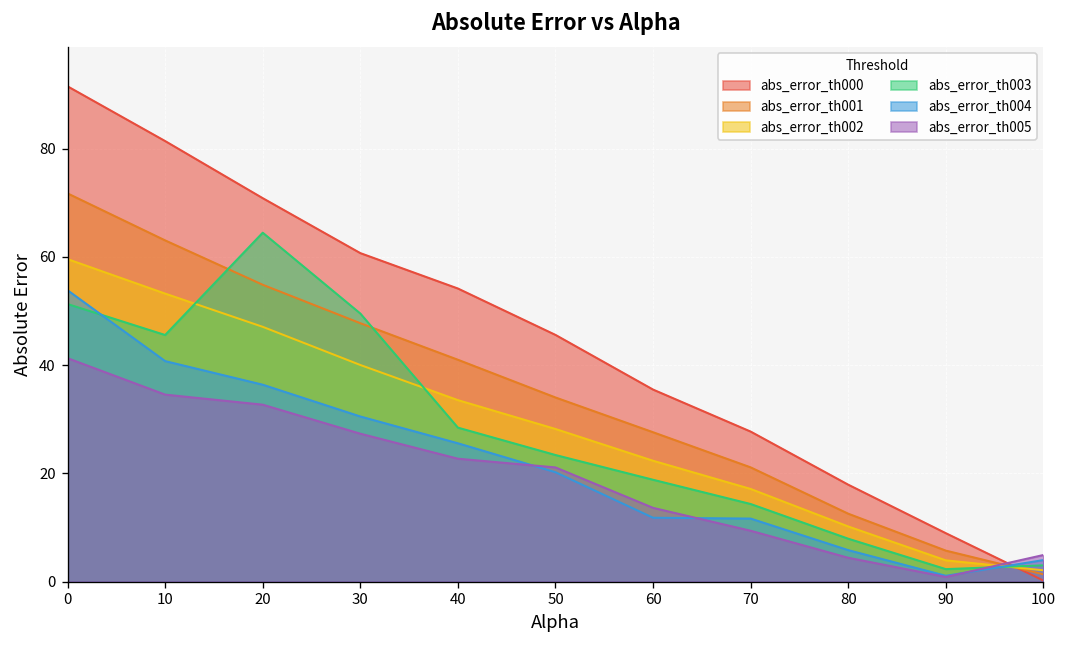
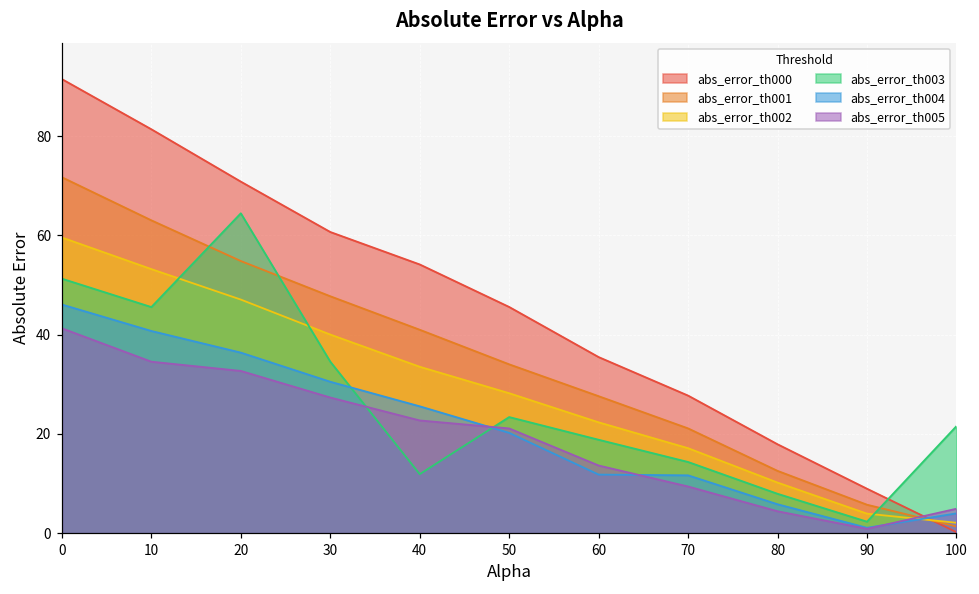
abs_error_th004, 0: 54 -> 46
abs_error_th003, 30: 50 -> 35
abs_error_th003, 40: 28 -> 12
abs_error_th003, 100: 3 -> 22
